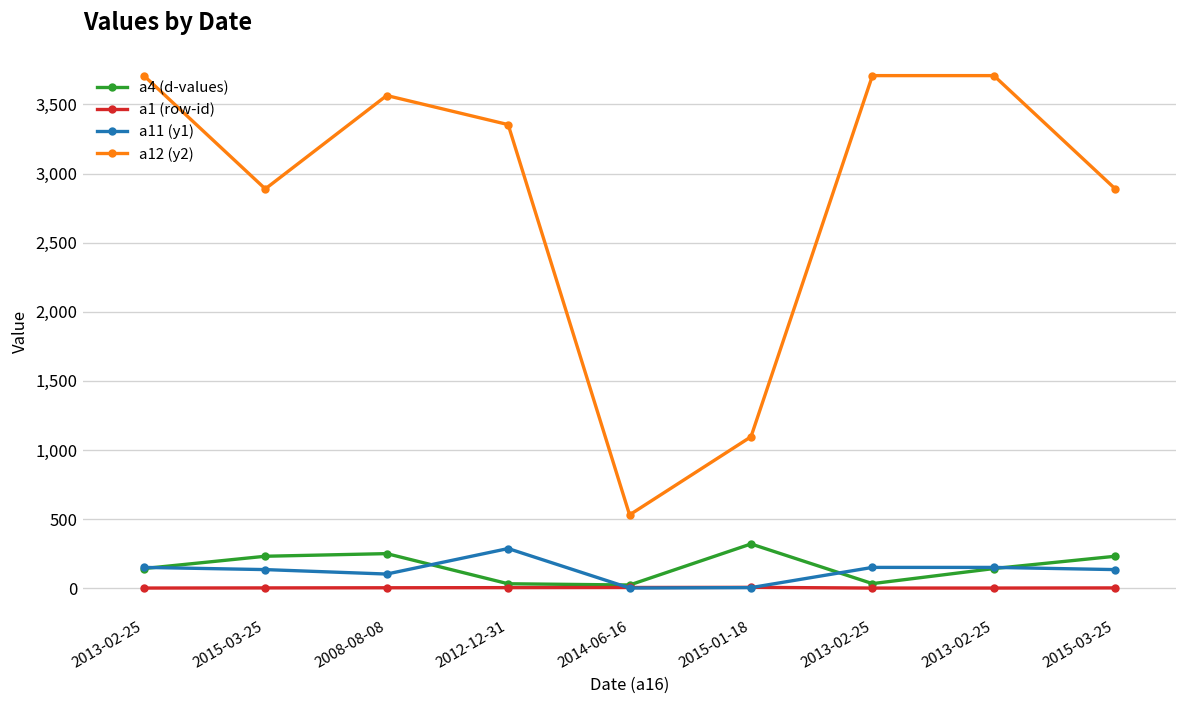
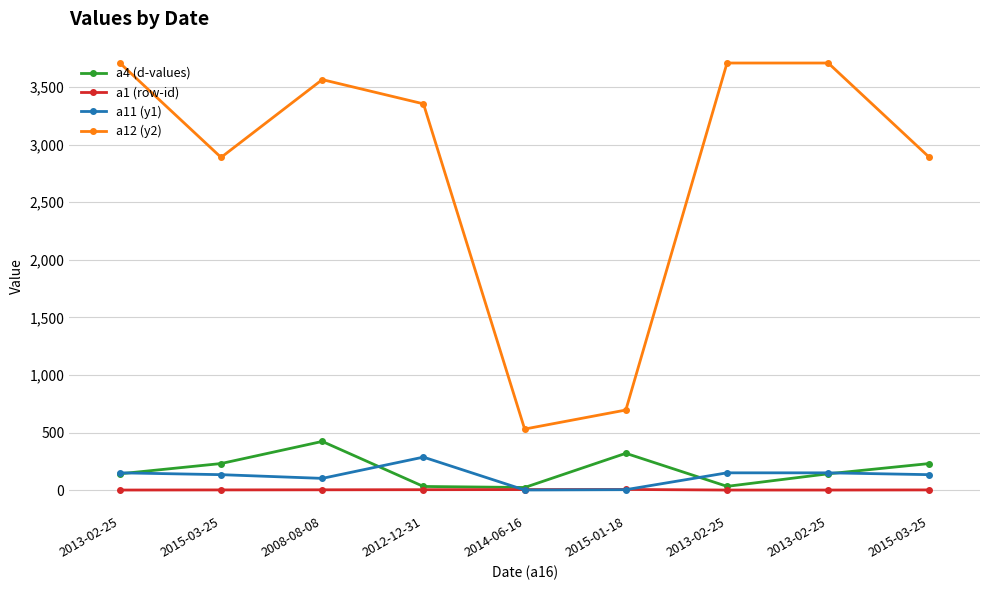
a4 (d-values), 2008-08-08: 250 -> 420
a12 (y2), 2015-01-18: 1,100 -> 700
